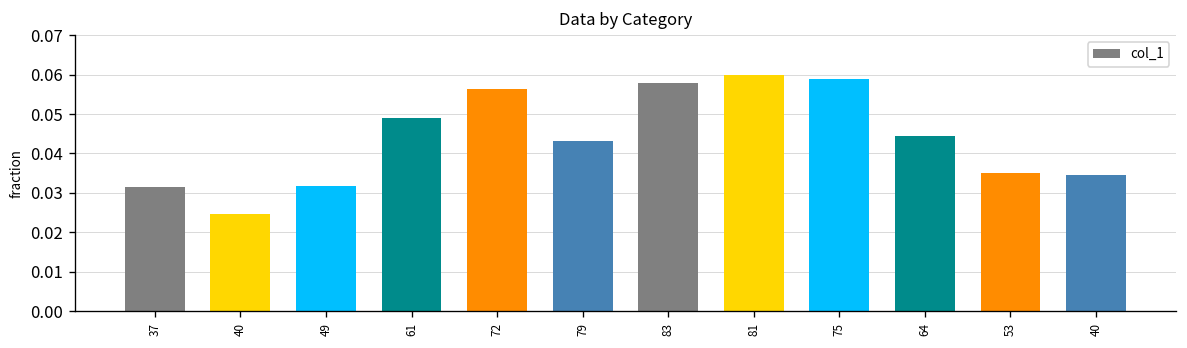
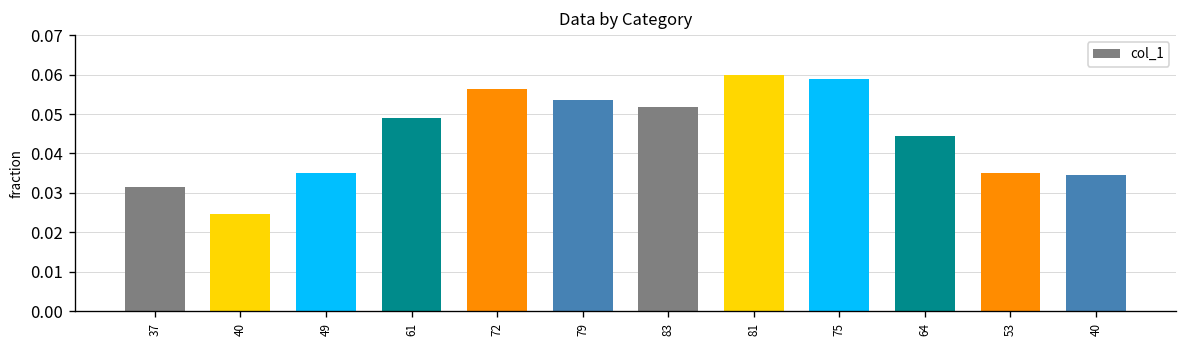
49: 0.032 -> 0.035
79: 0.043 -> 0.054
83: 0.058 -> 0.052
